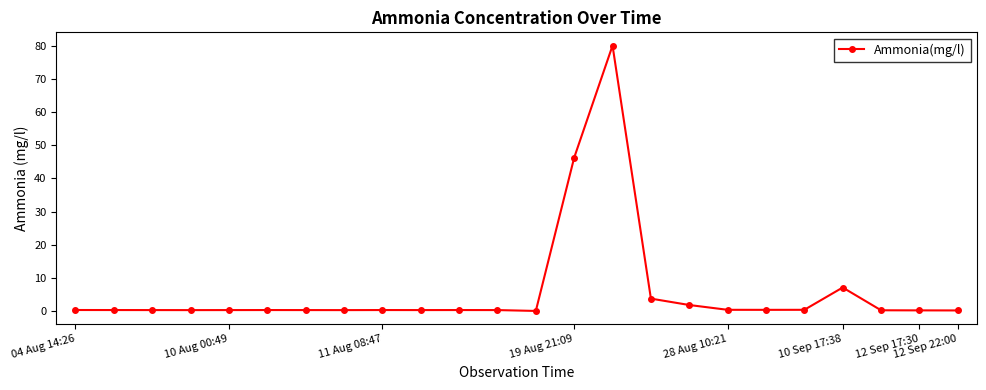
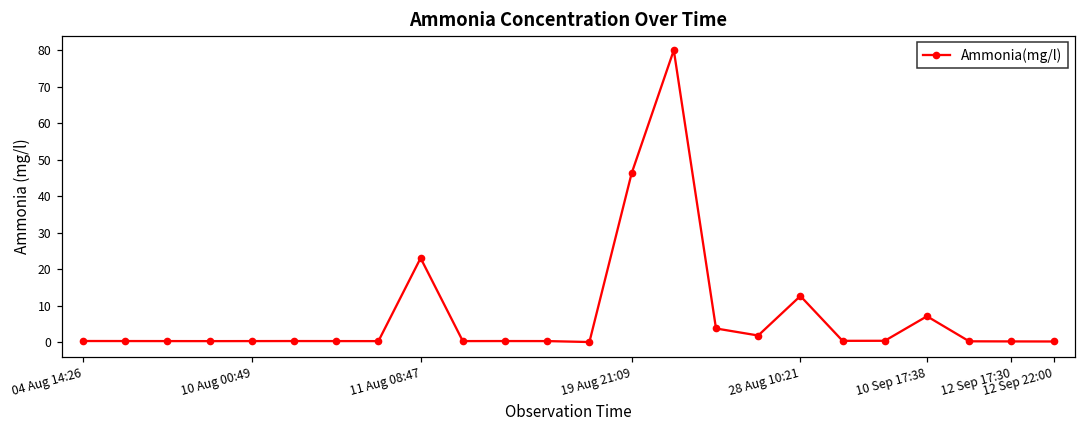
11 Aug 08:47: 0 -> 23
28 Aug 10:21: 0 -> 13
